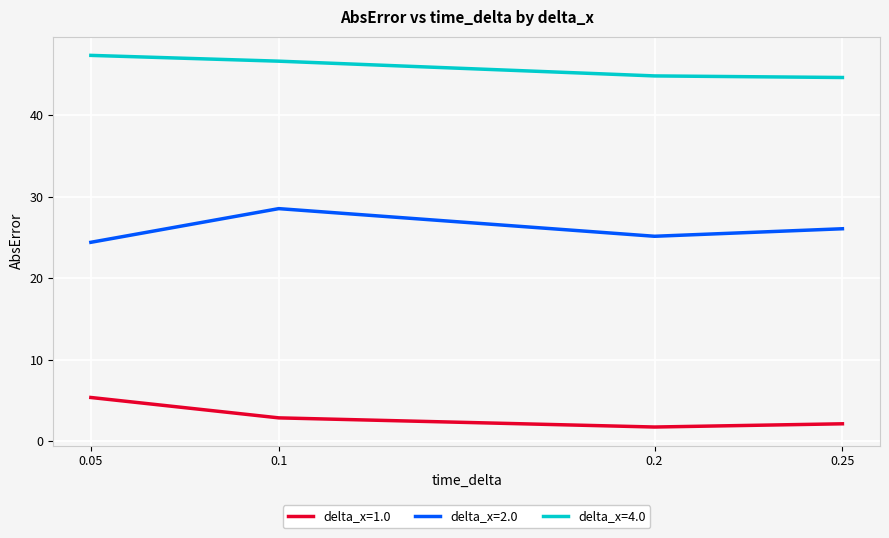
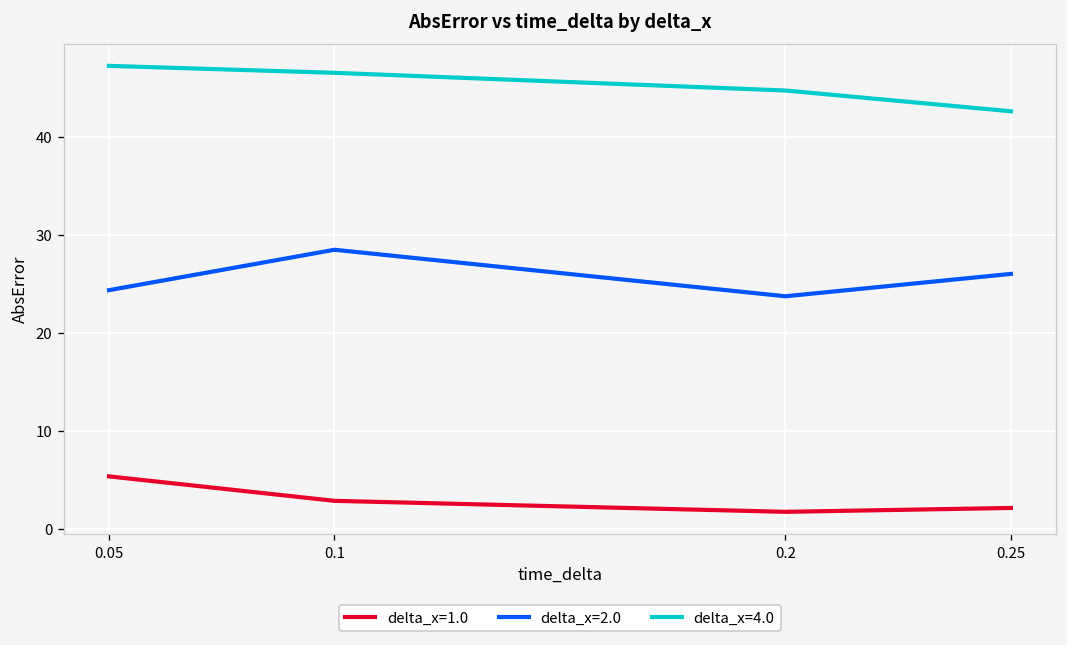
delta_x=2.0, 0.2: 25 -> 24
delta_x=4.0, 0.25: 45 -> 43
